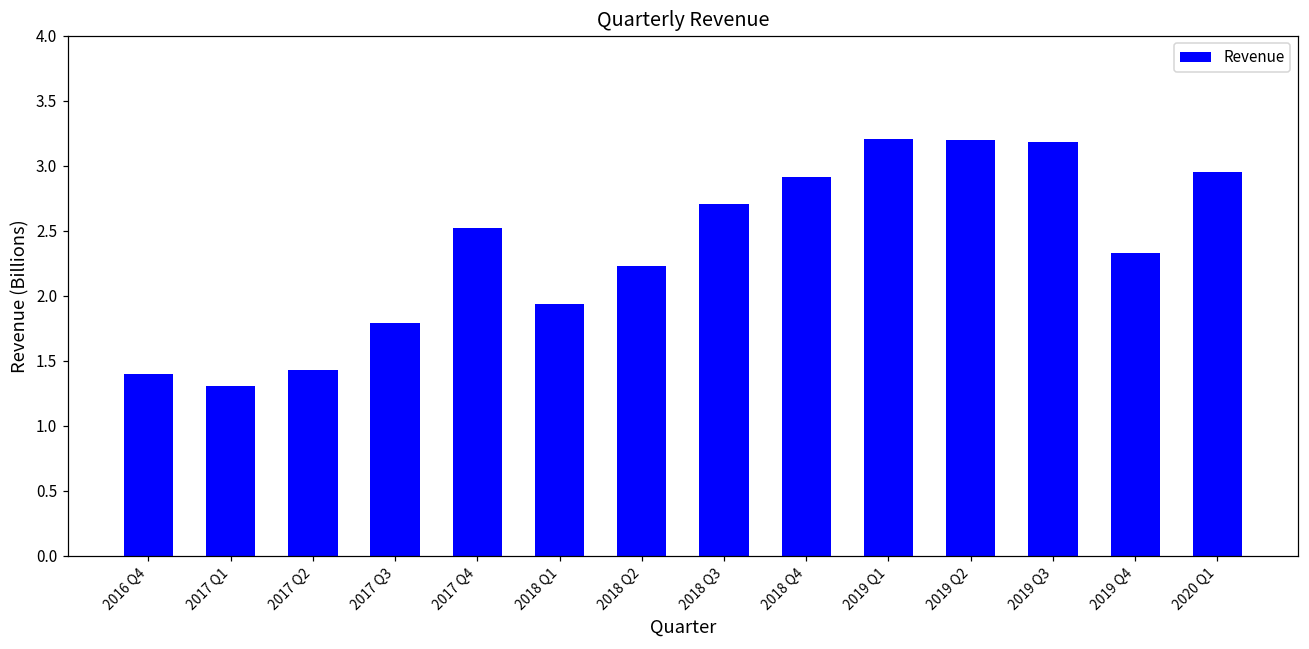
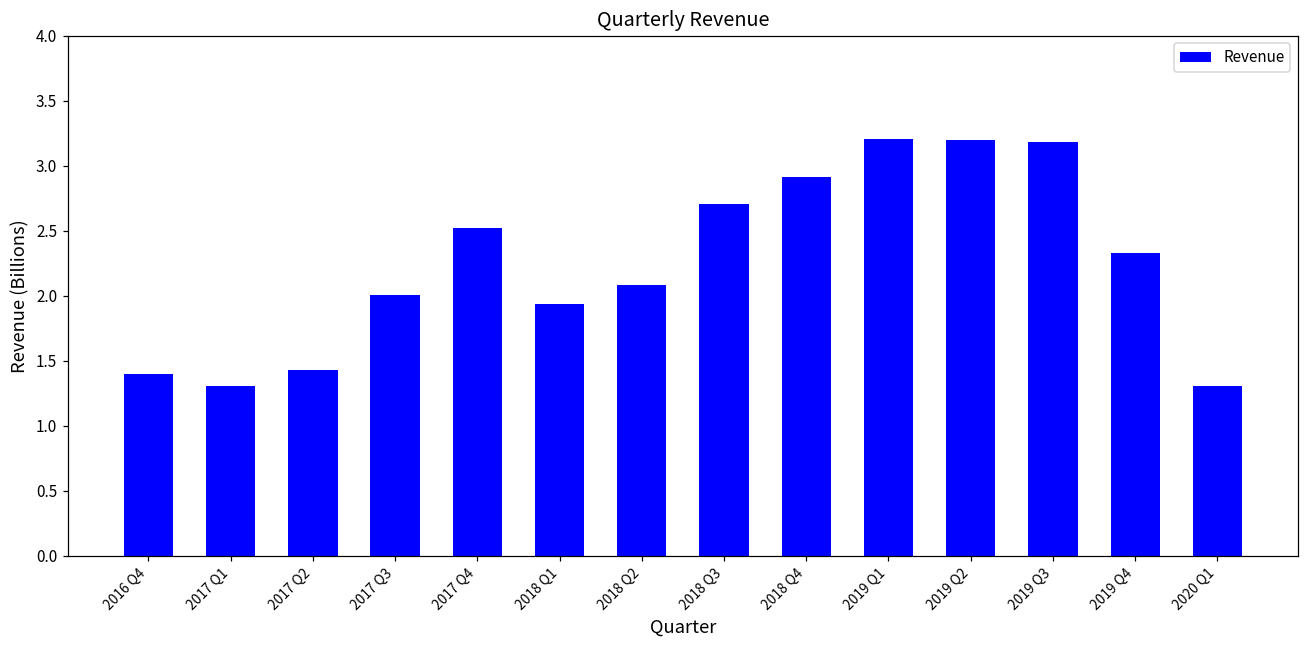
2017 Q3: 1.79 -> 2.00
2018 Q2: 2.23 -> 2.08
2020 Q1: 2.95 -> 1.31
